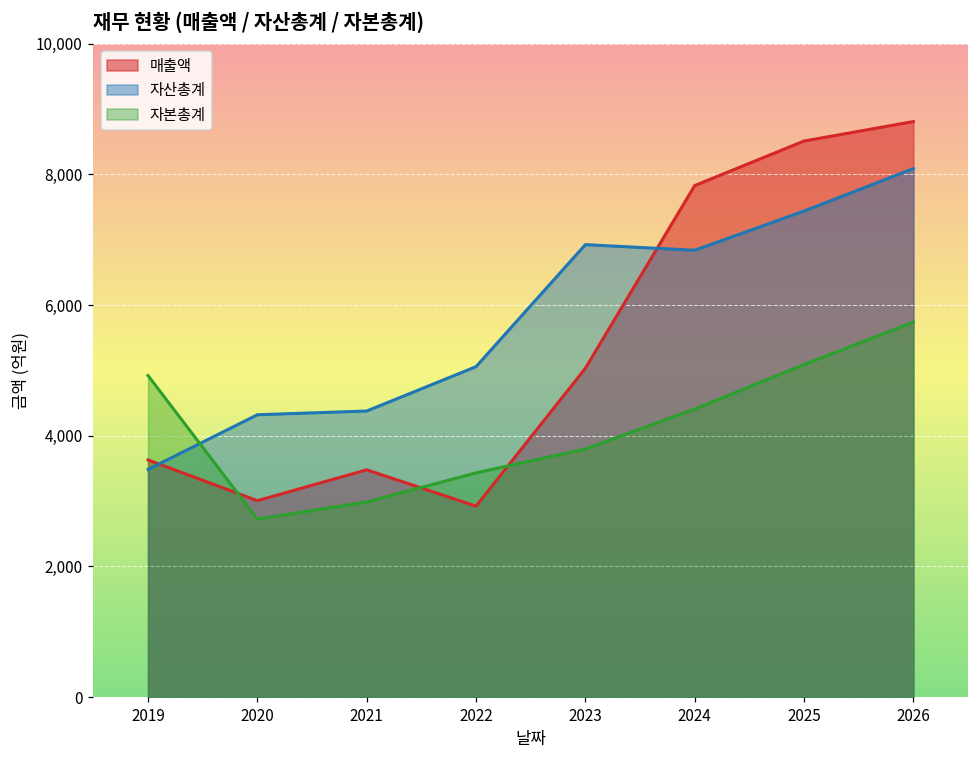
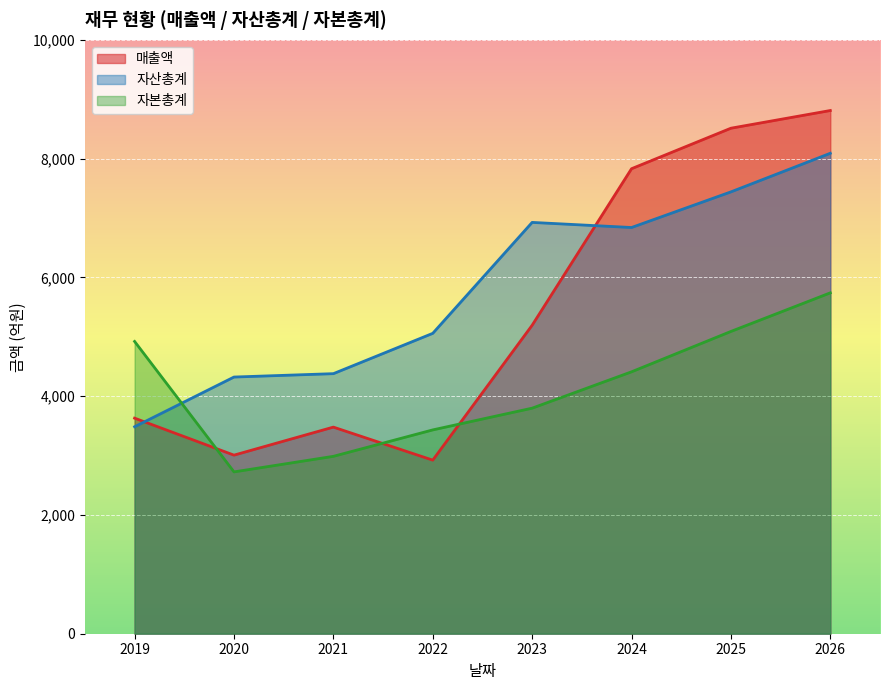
매출액, 2023: 5,000 -> 5,200
